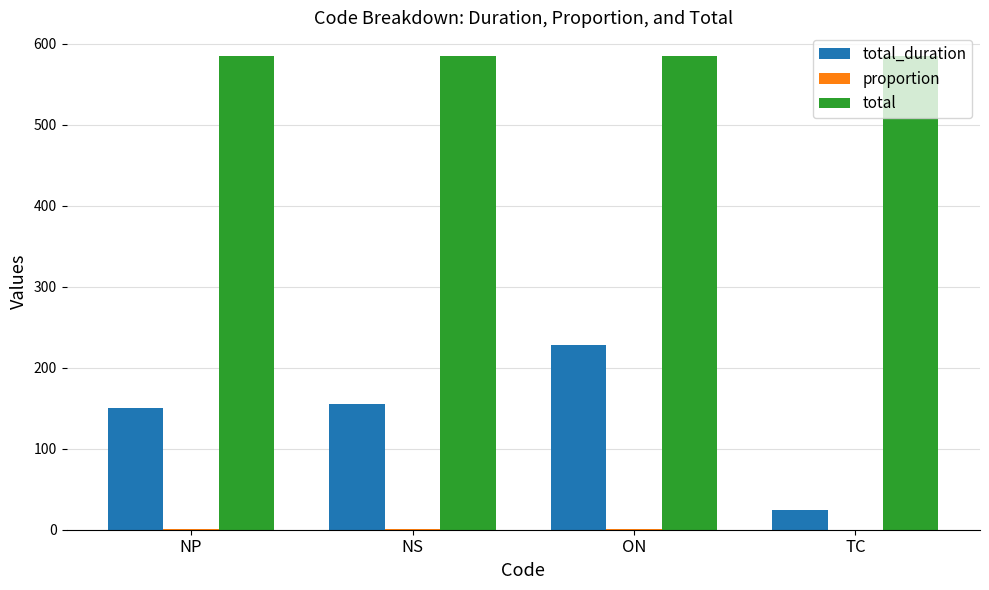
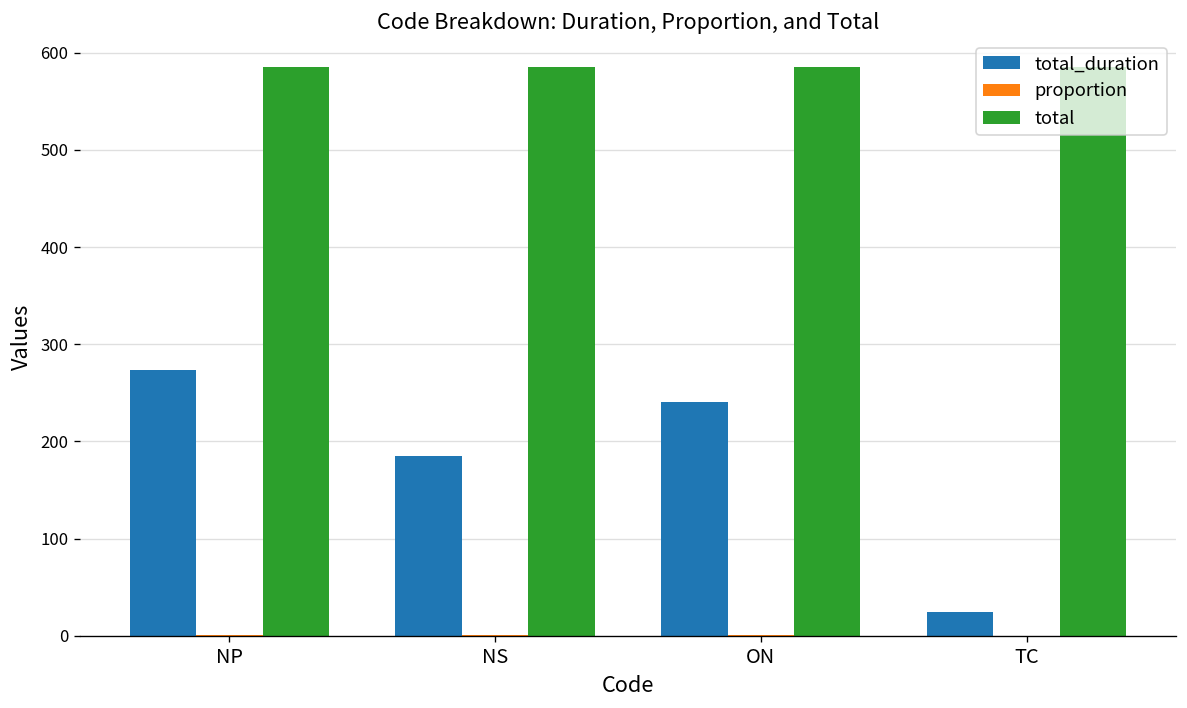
total_duration, NP: 150 -> 270
total_duration, NS: 160 -> 180
total_duration, ON: 230 -> 240
